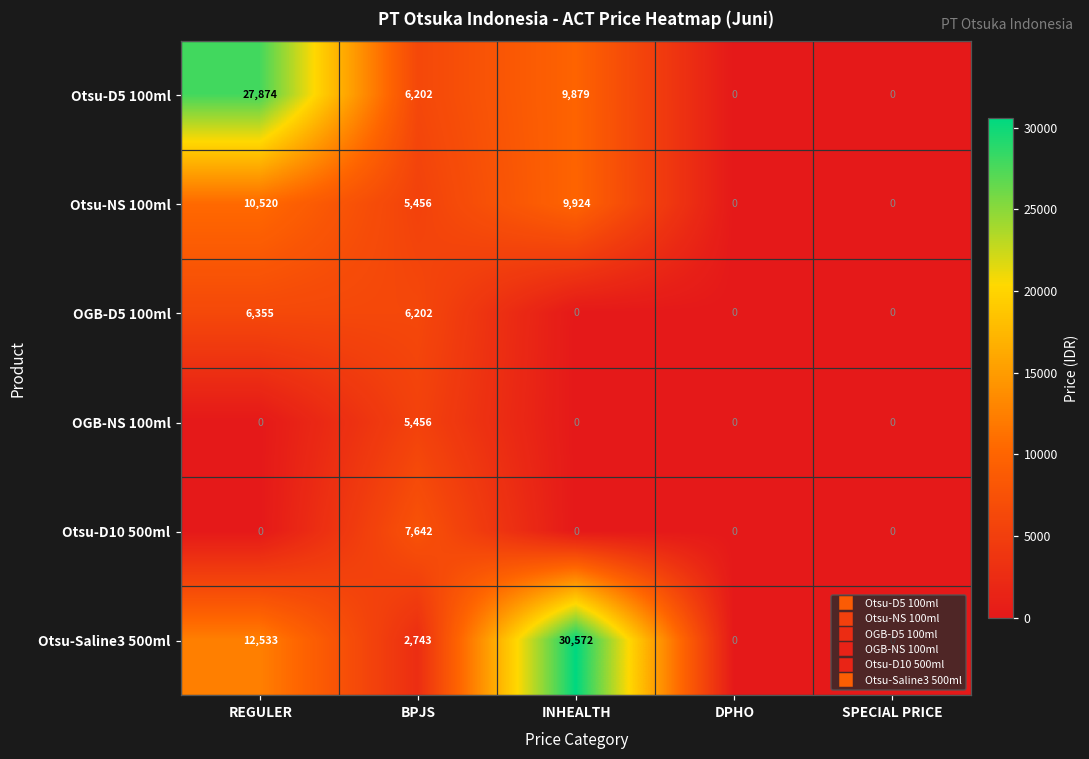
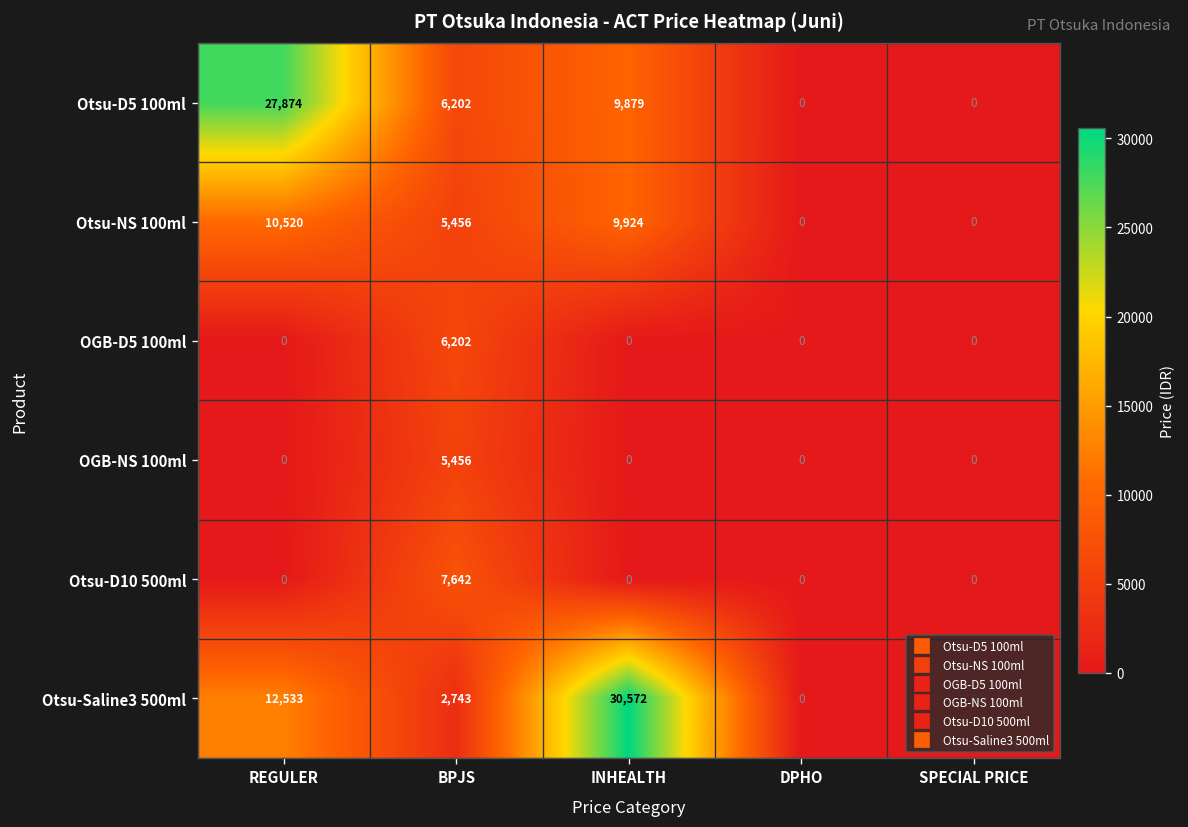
OGB-D5 100ml, REGULER: 6,355 -> 0
